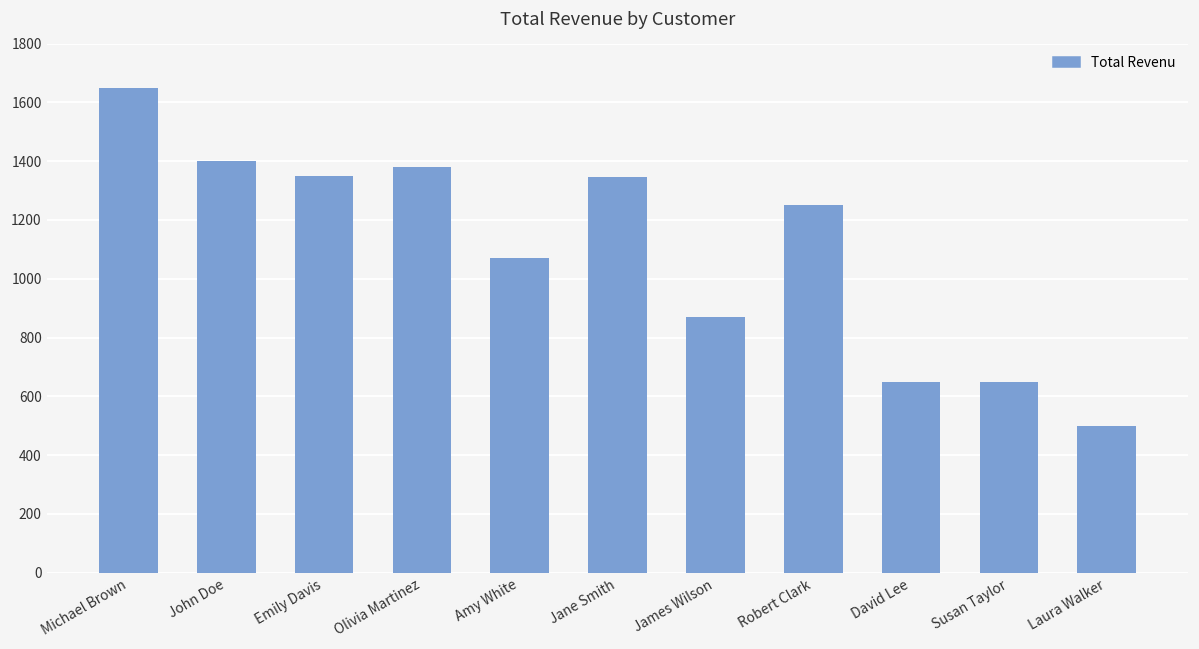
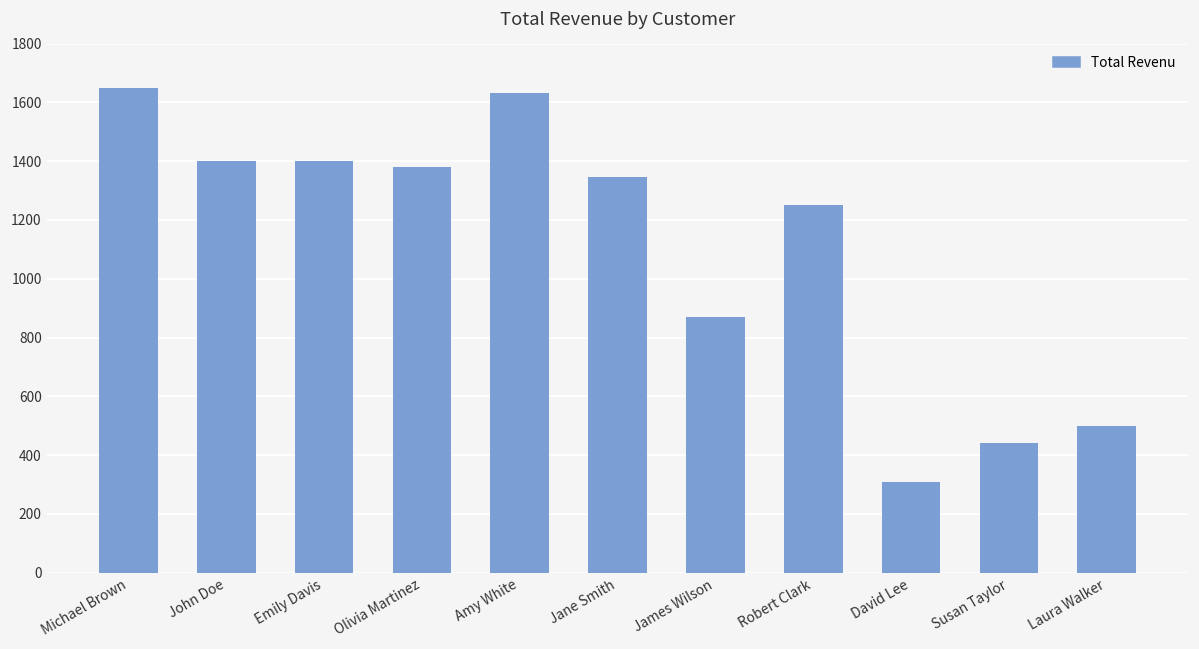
Emily Davis: 1350 -> 1400
Amy White: 1070 -> 1630
David Lee: 650 -> 310
Susan Taylor: 650 -> 440
